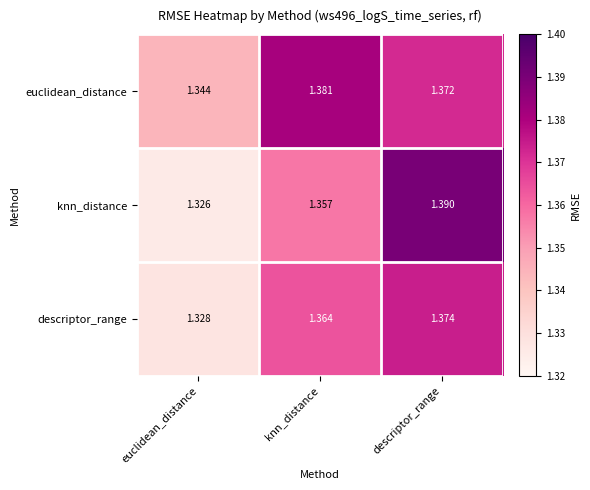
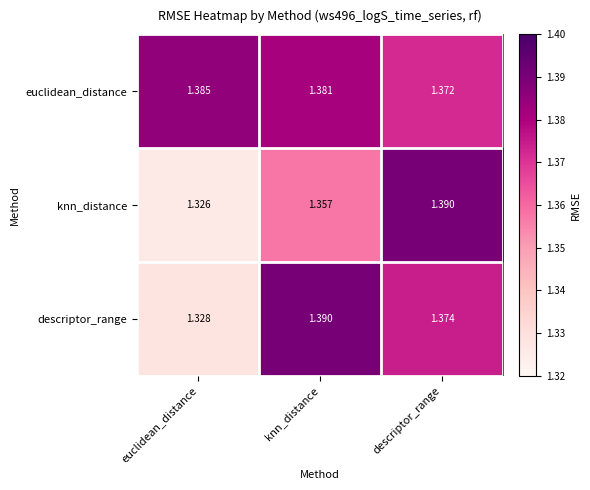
euclidean_distance, euclidean_distance: 1.344 -> 1.385
descriptor_range, knn_distance: 1.364 -> 1.390
